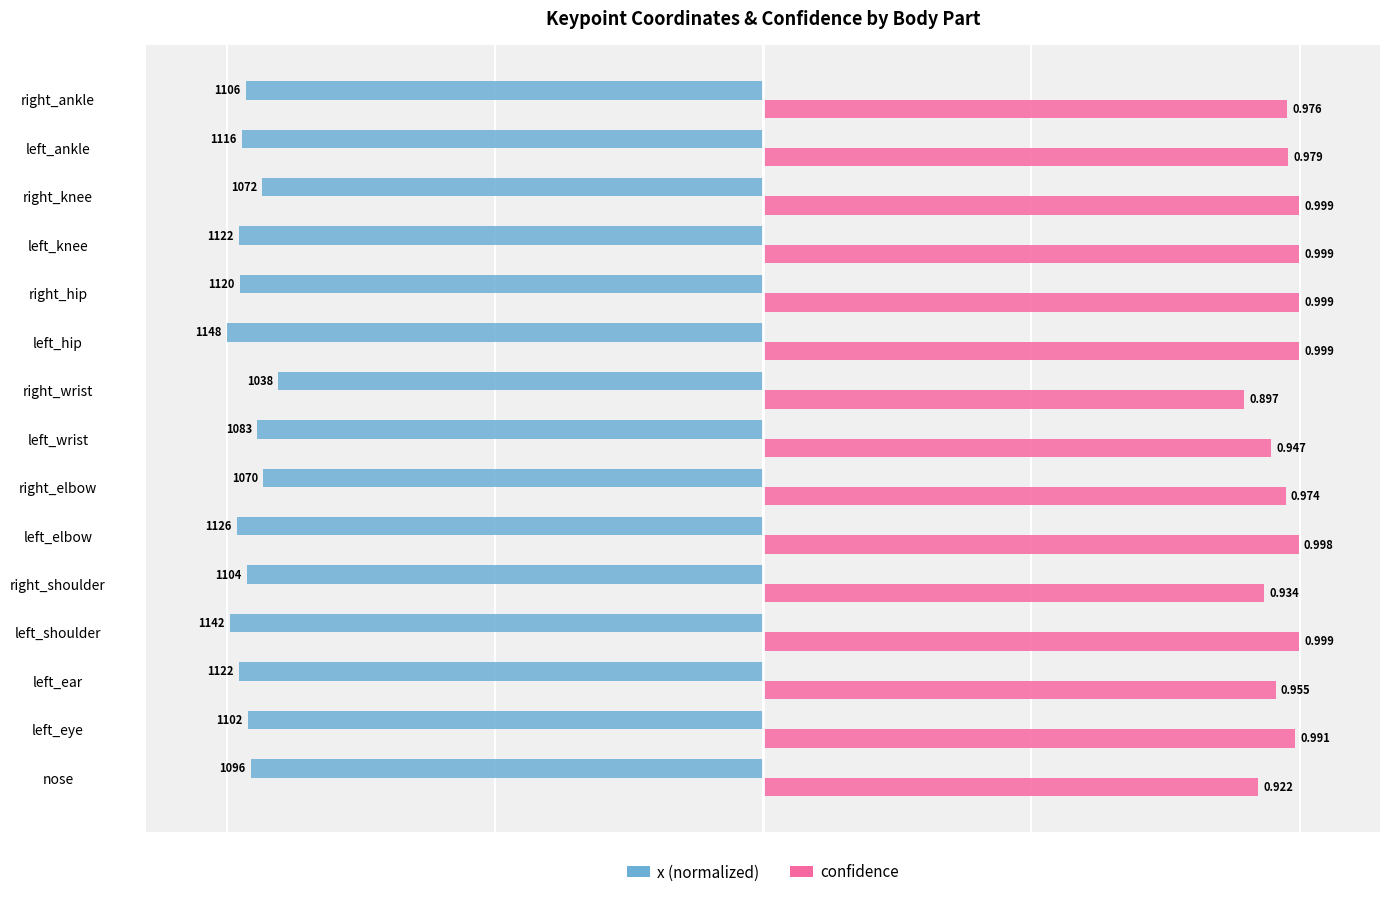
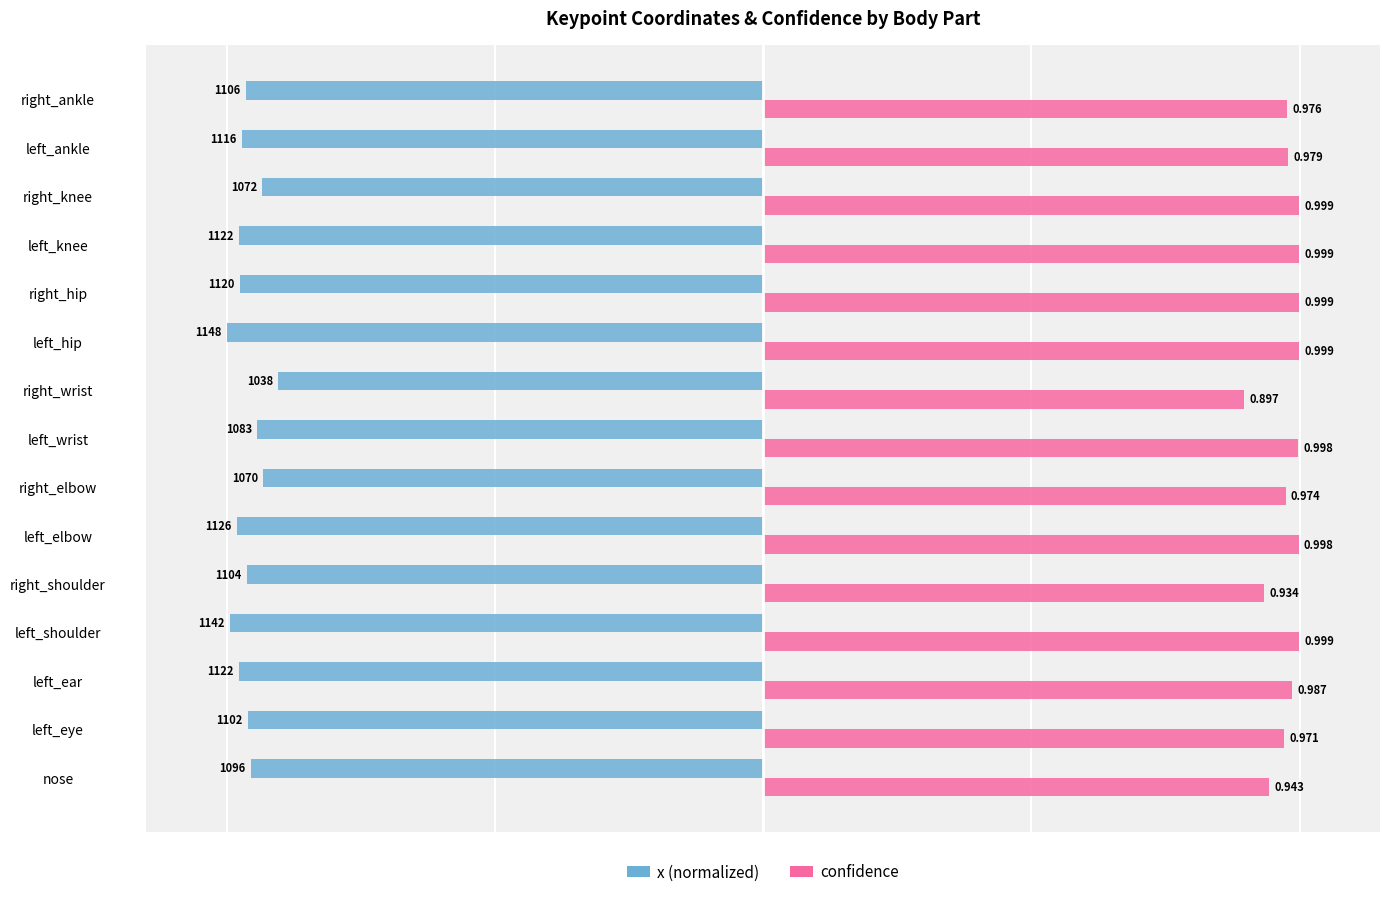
confidence, left_wrist: 0.947 -> 0.998
confidence, left_ear: 0.955 -> 0.987
confidence, left_eye: 0.991 -> 0.971
confidence, nose: 0.922 -> 0.943
